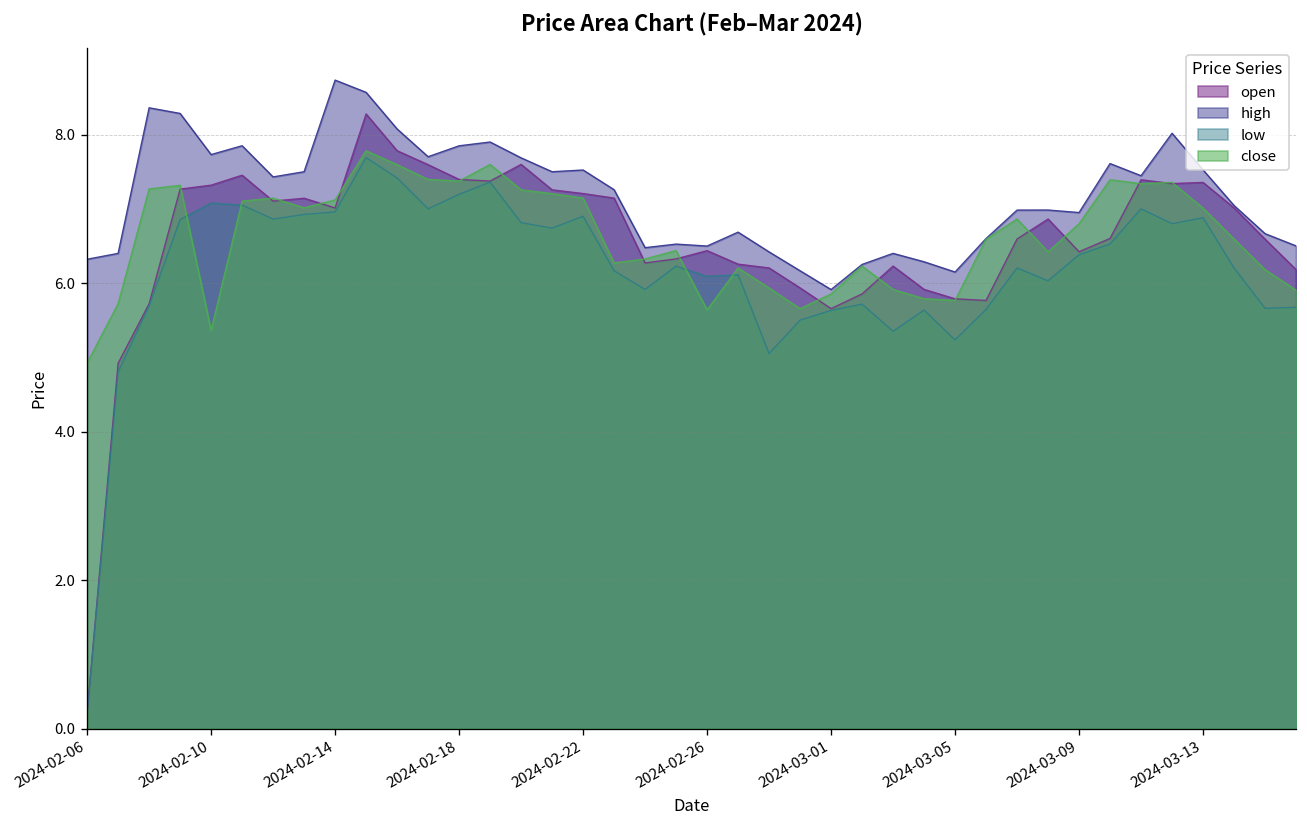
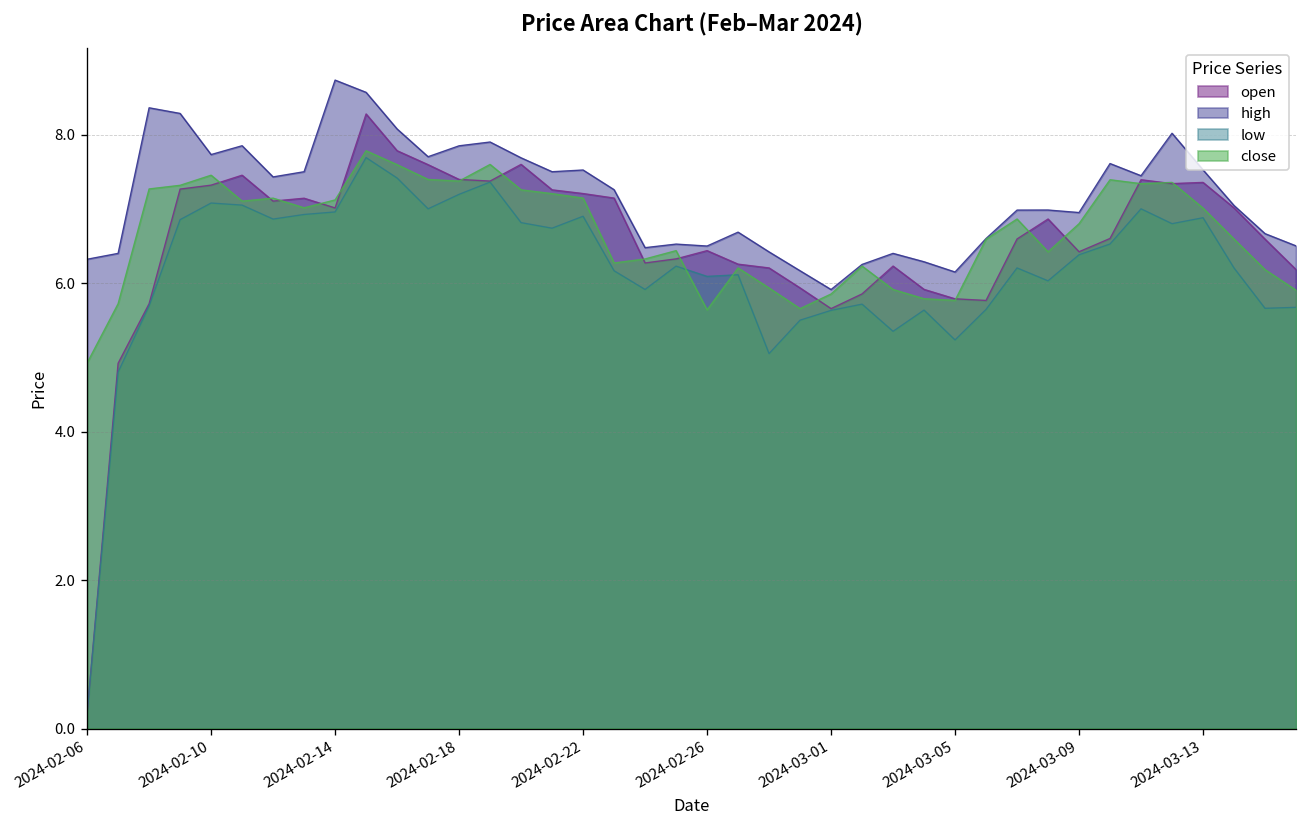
close, 2024-02-10: 5.4 -> 7.5
